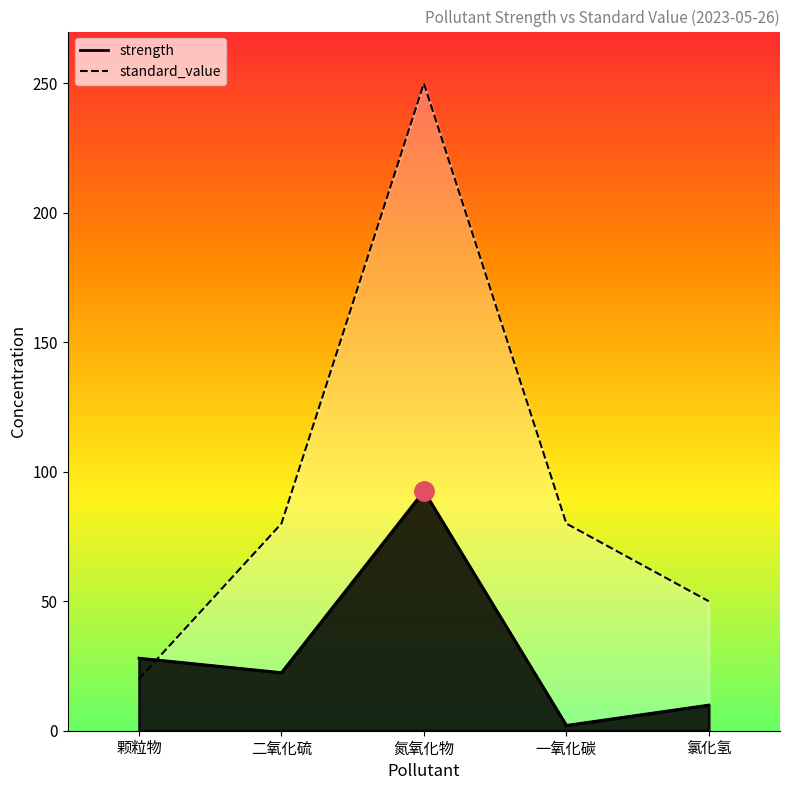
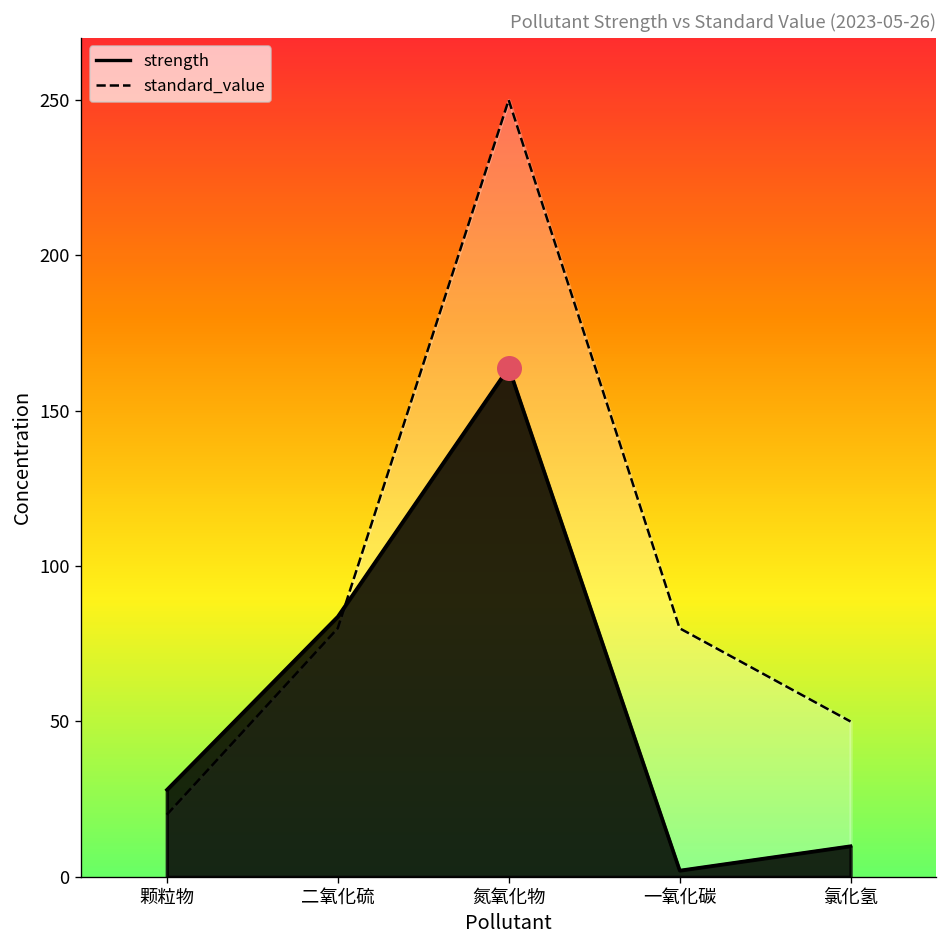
strength, 二氧化硫: 22 -> 84
strength, 氮氧化物: 93 -> 164
